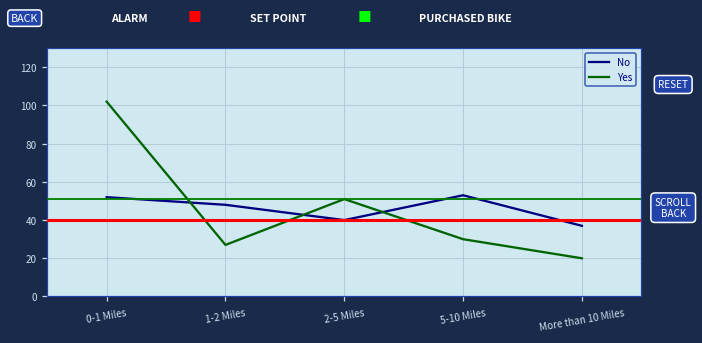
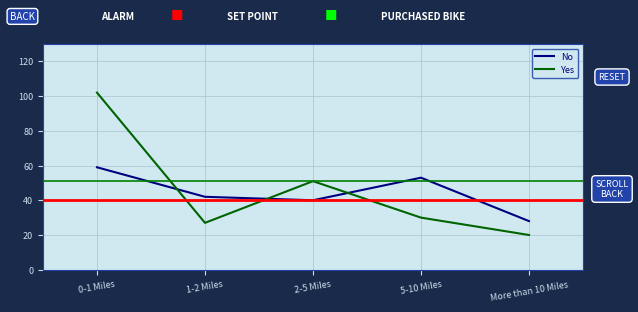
No, 0-1 Miles: 52 -> 59
No, 1-2 Miles: 48 -> 42
No, More than 10 Miles: 37 -> 28
